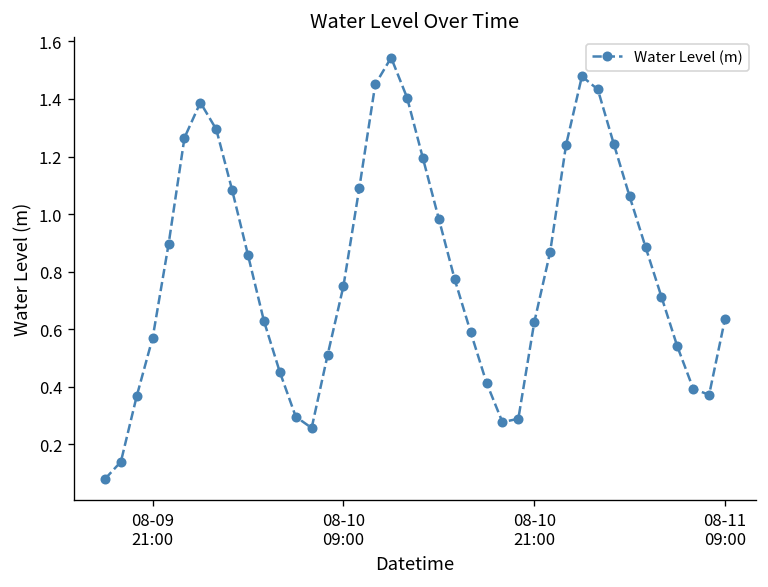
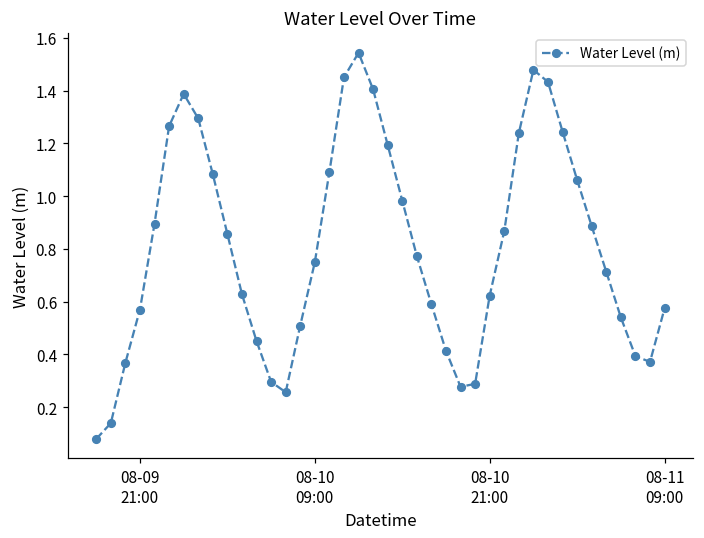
08-11 09:00: 0.64 -> 0.57
